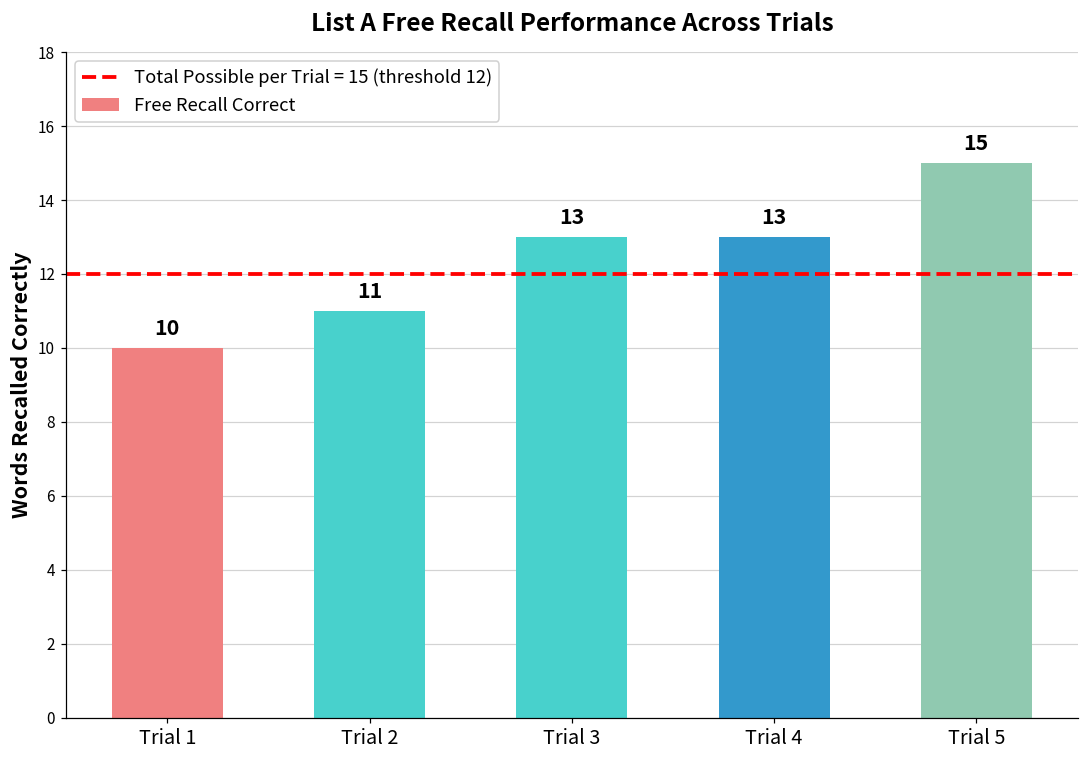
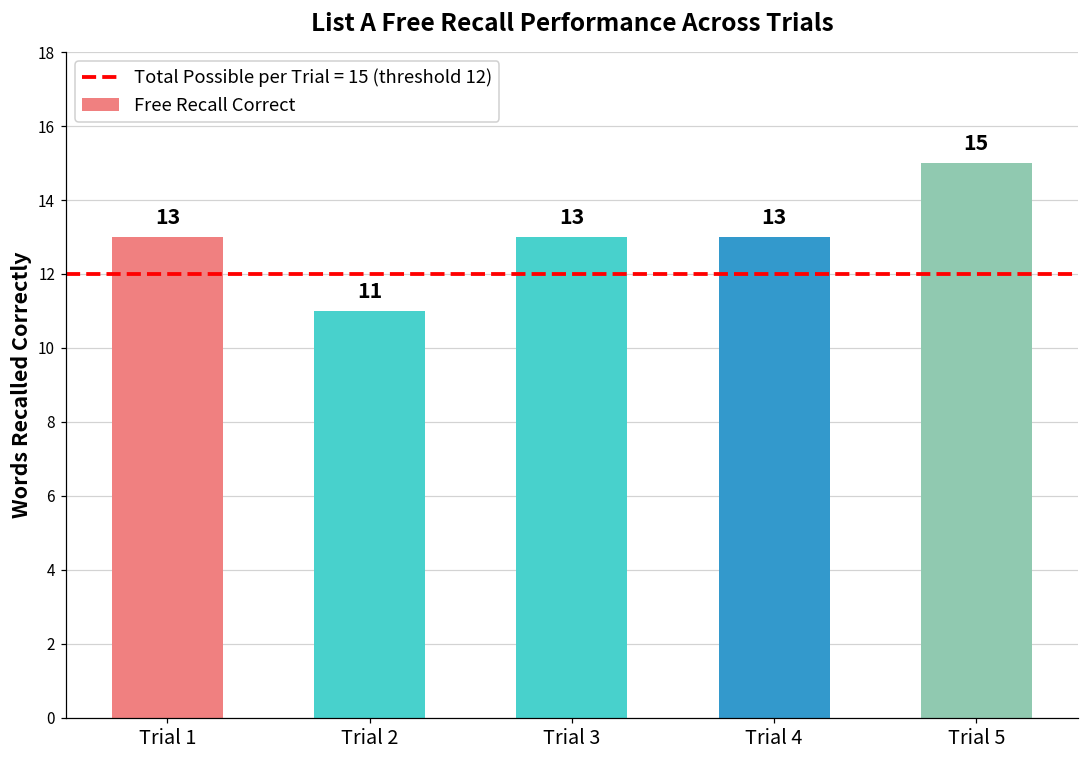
Trial 1: 10 -> 13
